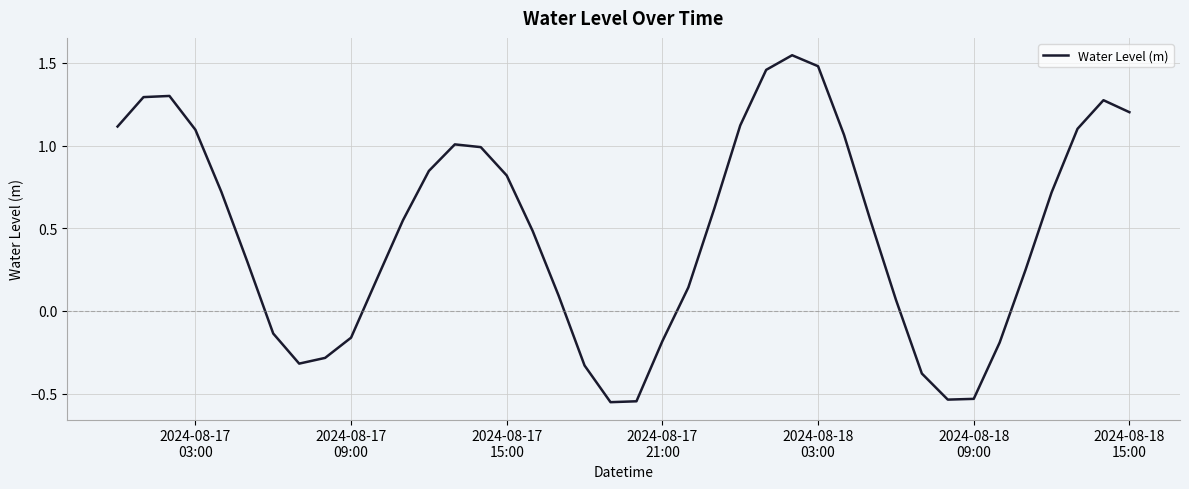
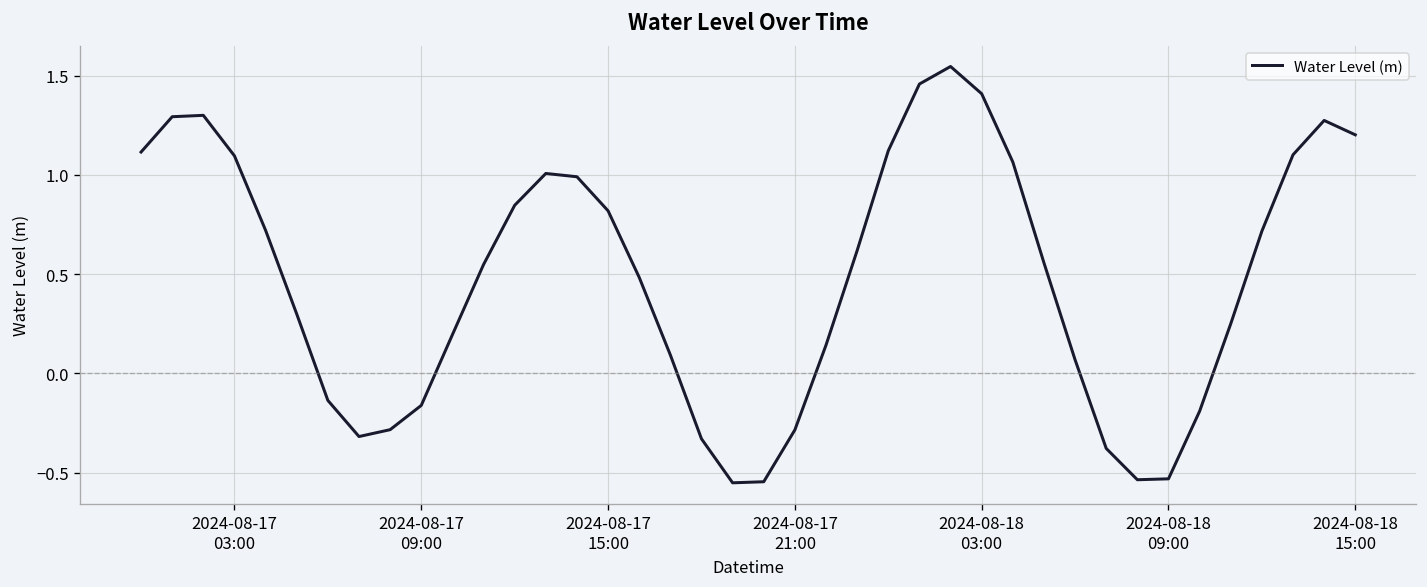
2024-08-17 21:00: -0.18 -> -0.28
2024-08-18 03:00: 1.48 -> 1.41
